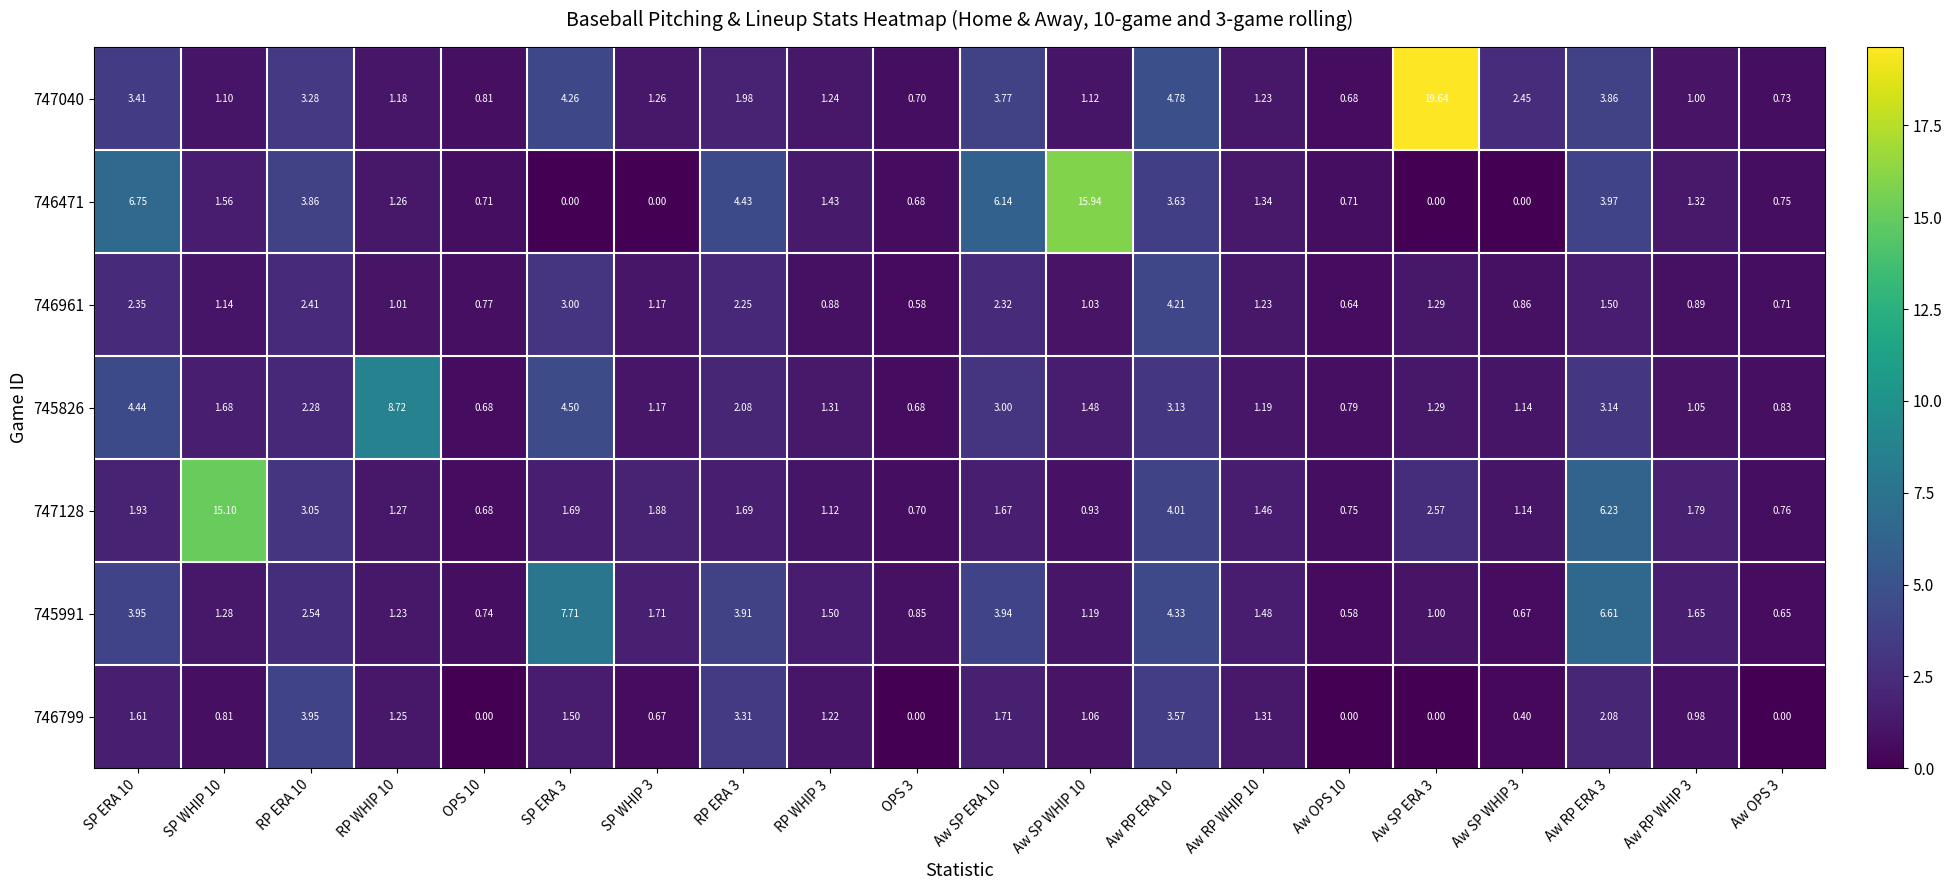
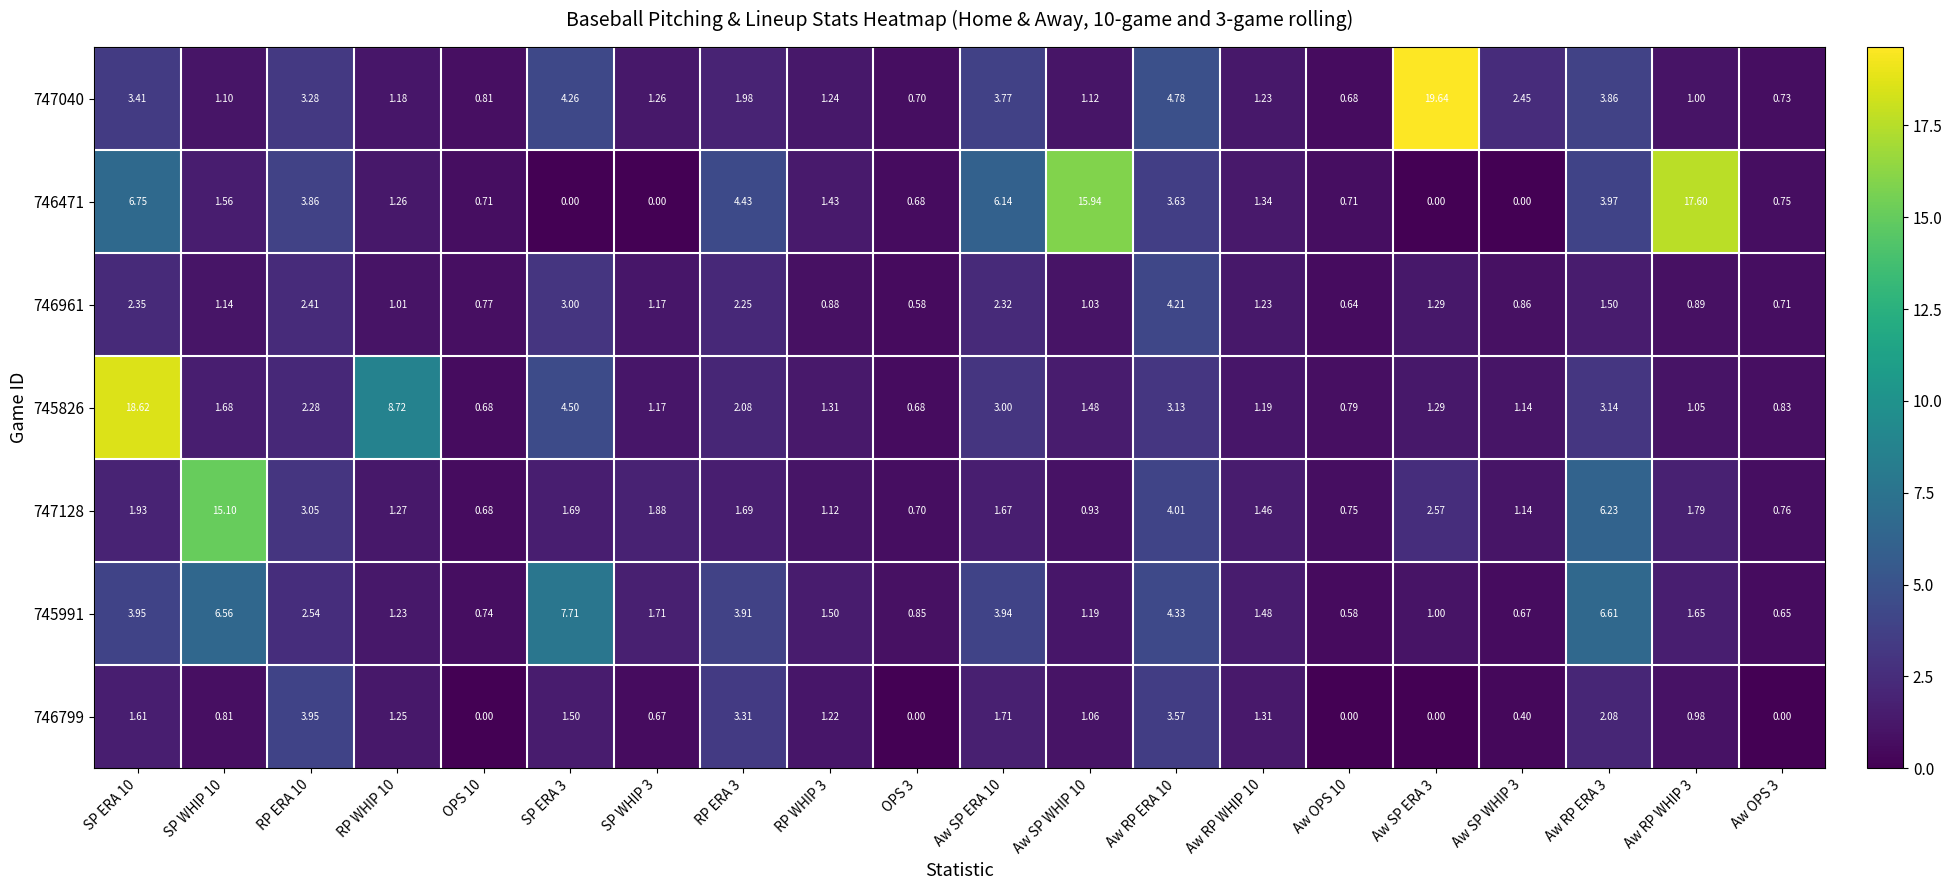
746471, Aw RP WHIP 3: 1.32 -> 17.60
745826, SP ERA 10: 4.44 -> 18.62
745991, SP WHIP 10: 1.28 -> 6.56
